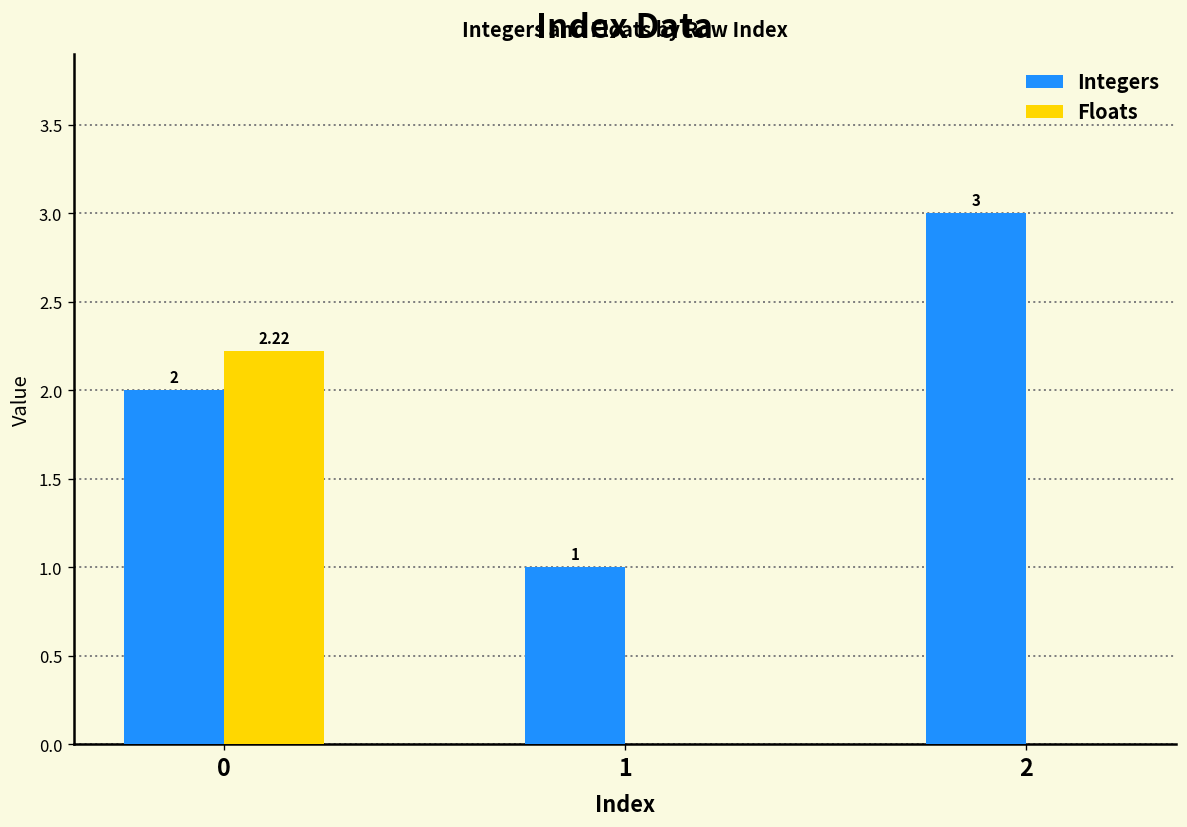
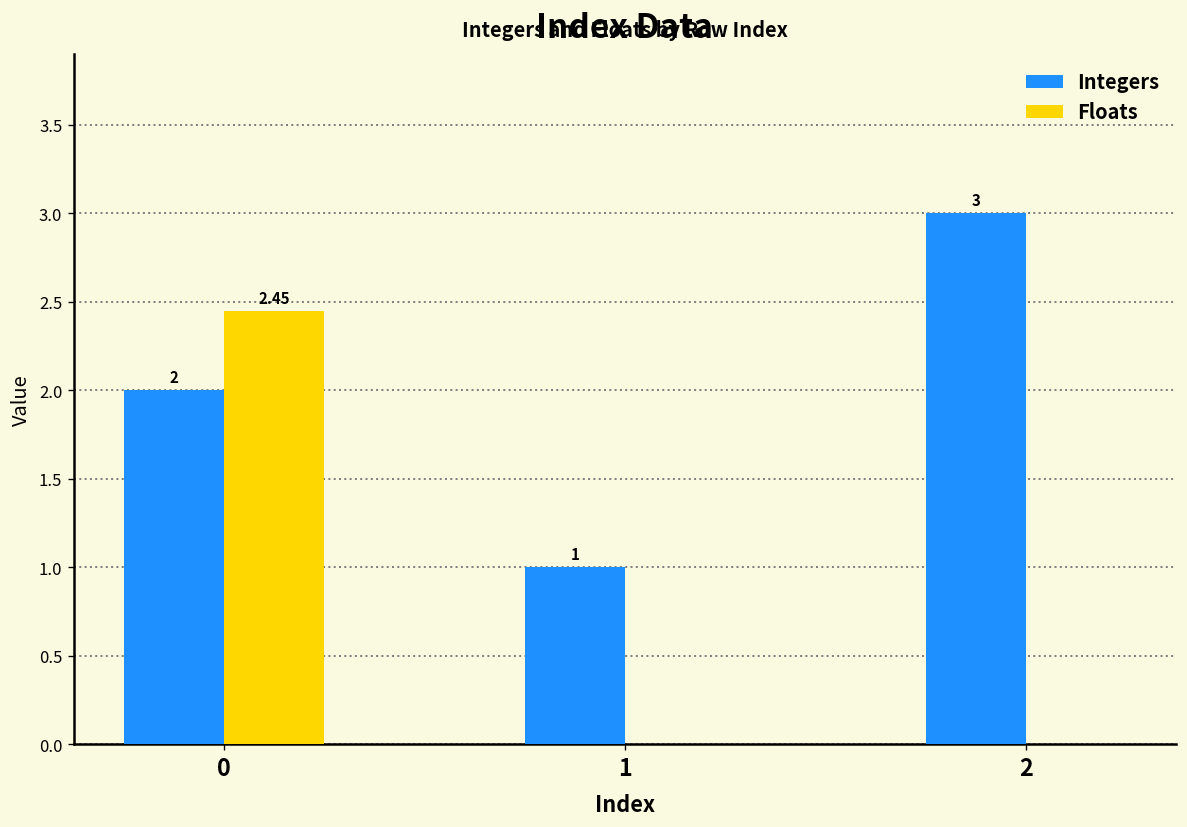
Floats, 0: 2.22 -> 2.45
